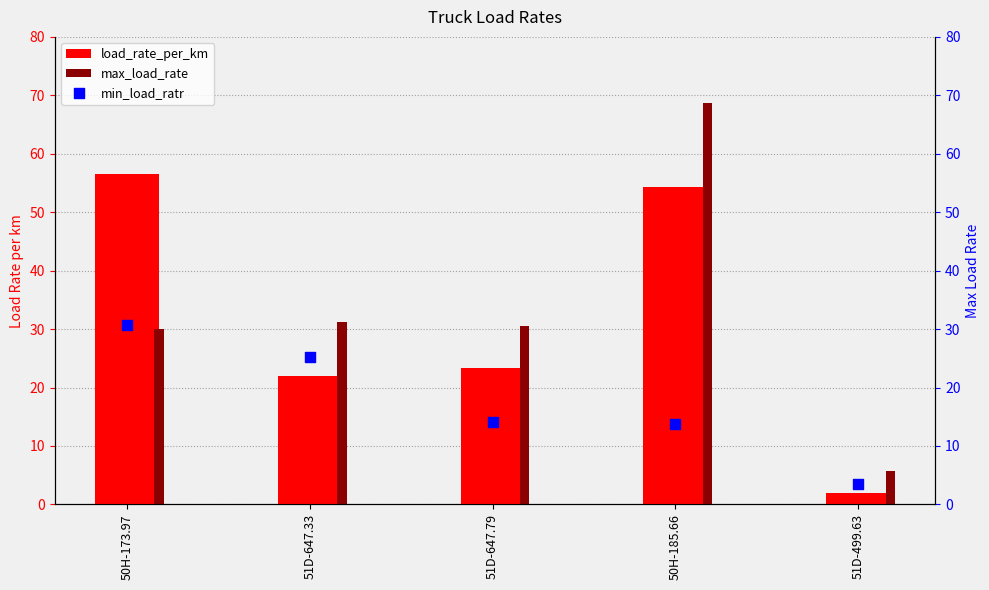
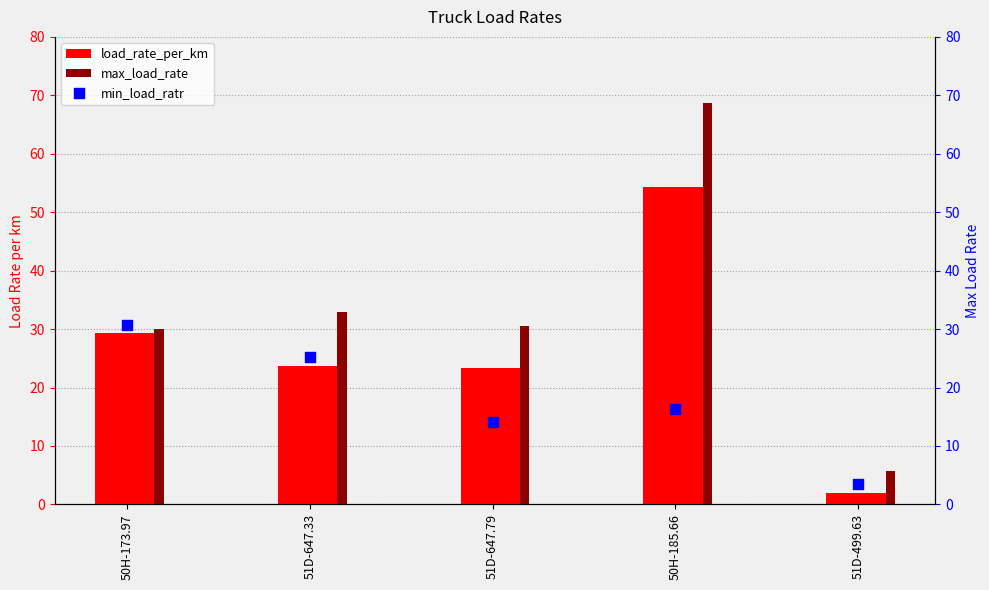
load_rate_per_km, 50H-173.97: 56 -> 29
load_rate_per_km, 51D-647.33: 22 -> 24
max_load_rate, 51D-647.33: 31 -> 33
min_load_ratr, 50H-185.66: 14 -> 16
